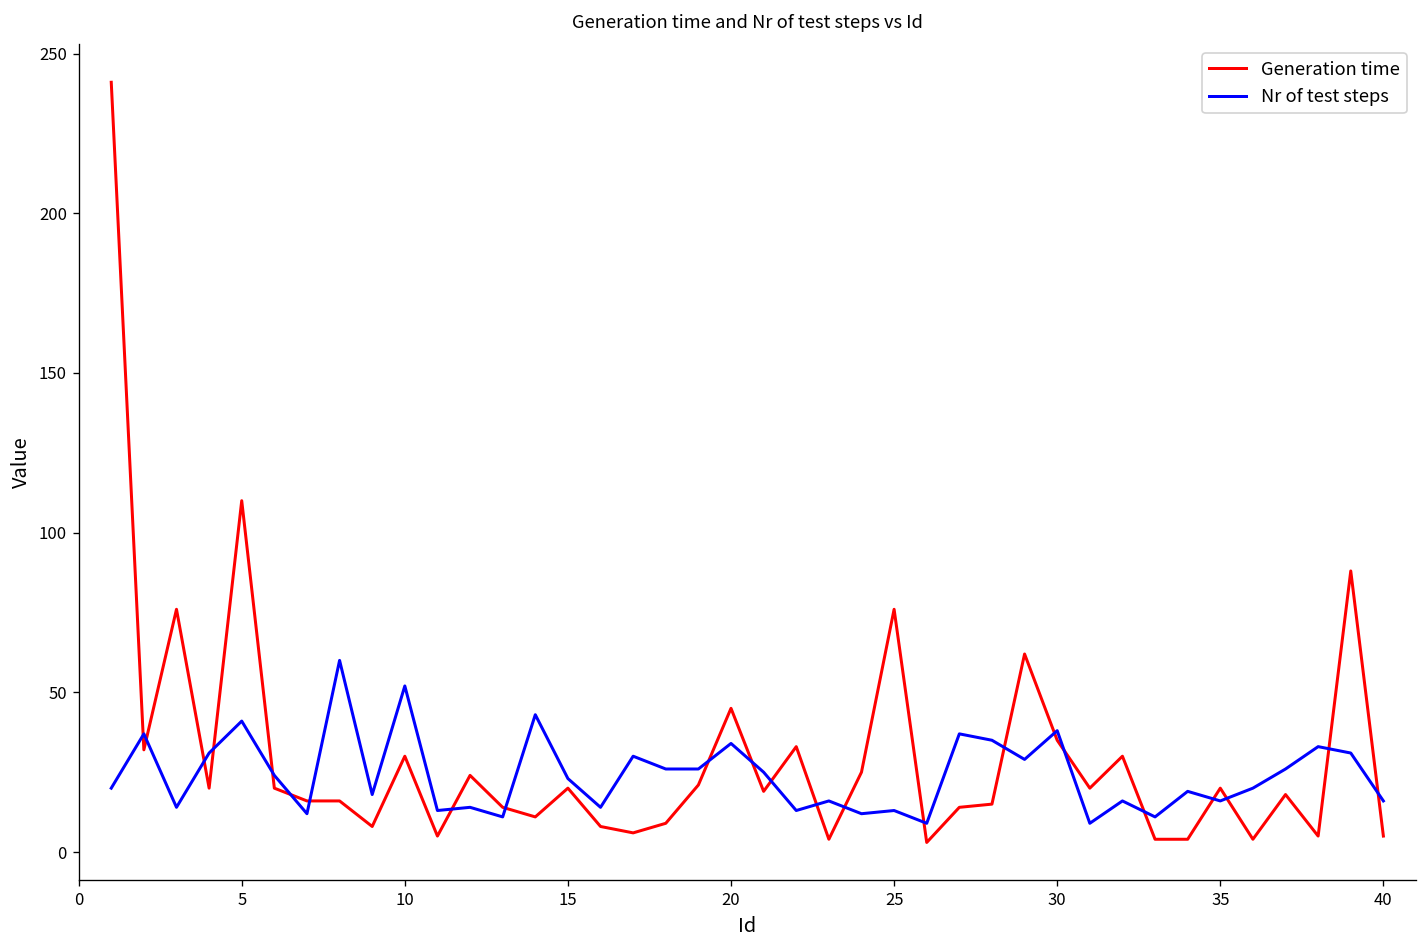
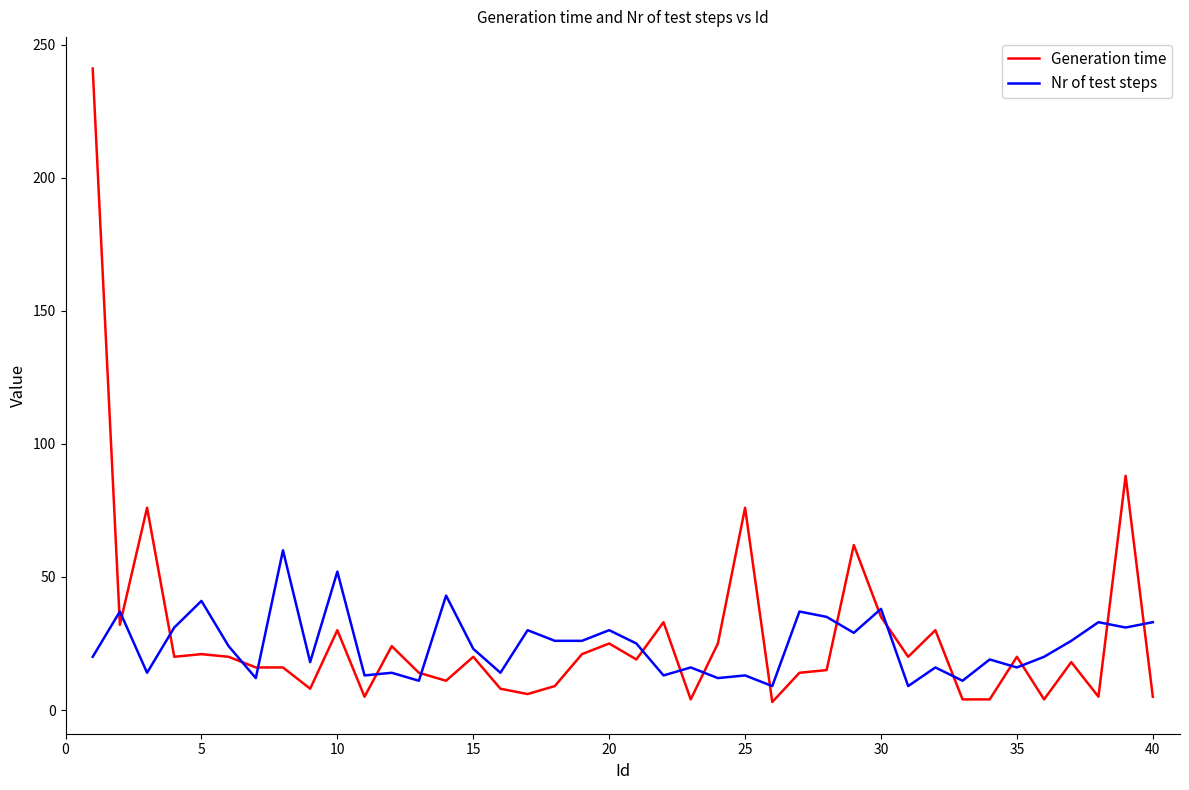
Generation time, 5: 110 -> 21
Generation time, 20: 45 -> 25
Nr of test steps, 20: 34 -> 30
Nr of test steps, 40: 16 -> 33
